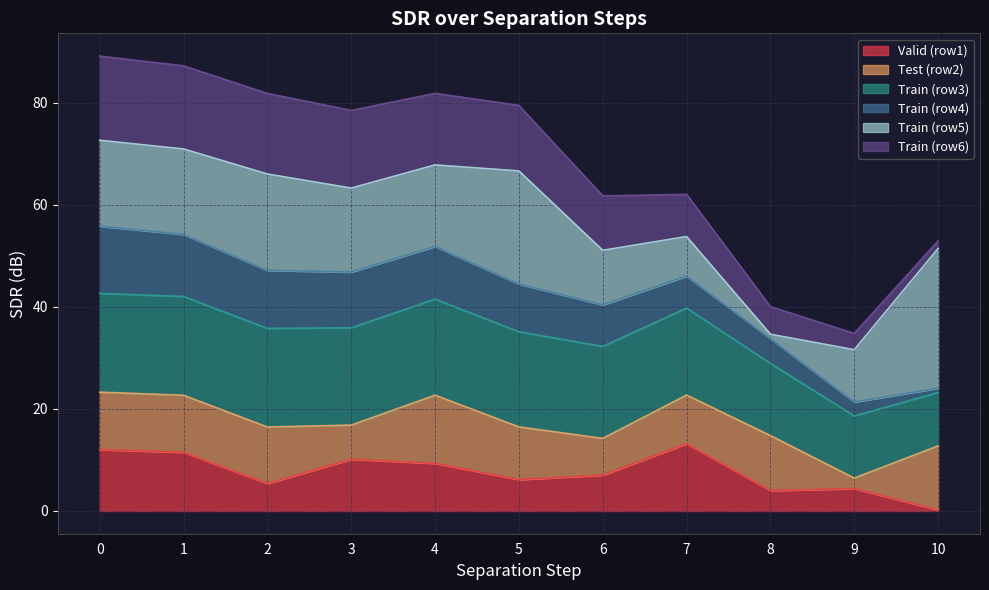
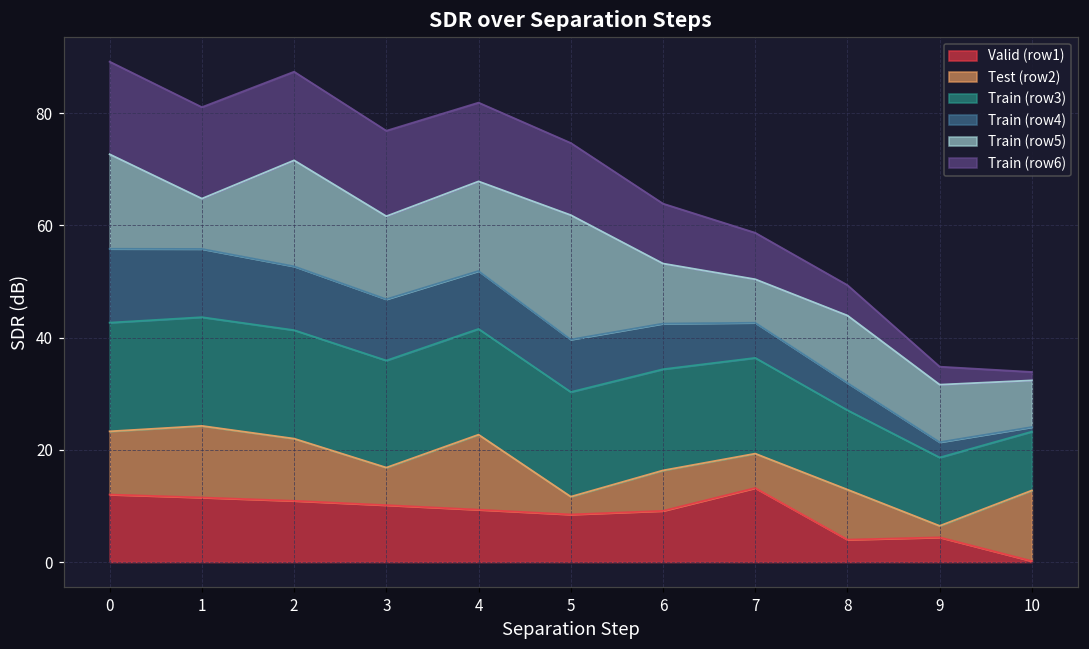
Test (row2), 1: 11 -> 13
Train (row5), 1: 17 -> 9
Valid (row1), 2: 5 -> 11
Train (row5), 3: 16 -> 15
Valid (row1), 5: 6 -> 8
Test (row2), 5: 10 -> 3
Valid (row1), 6: 7 -> 9
Test (row2), 7: 10 -> 6
Test (row2), 8: 11 -> 9
Train (row5), 8: 1 -> 12
Train (row5), 10: 27 -> 8
